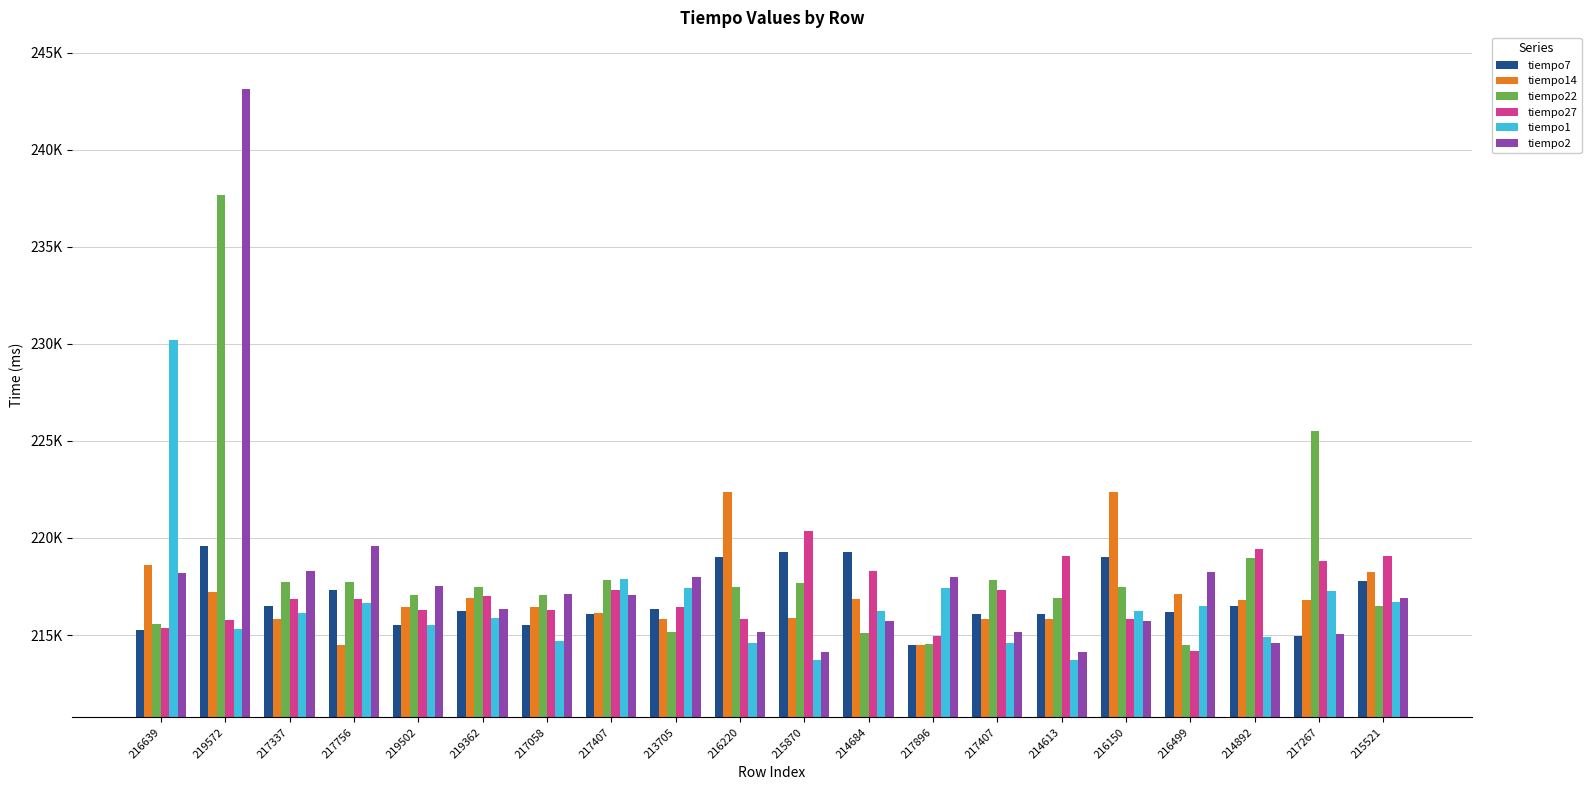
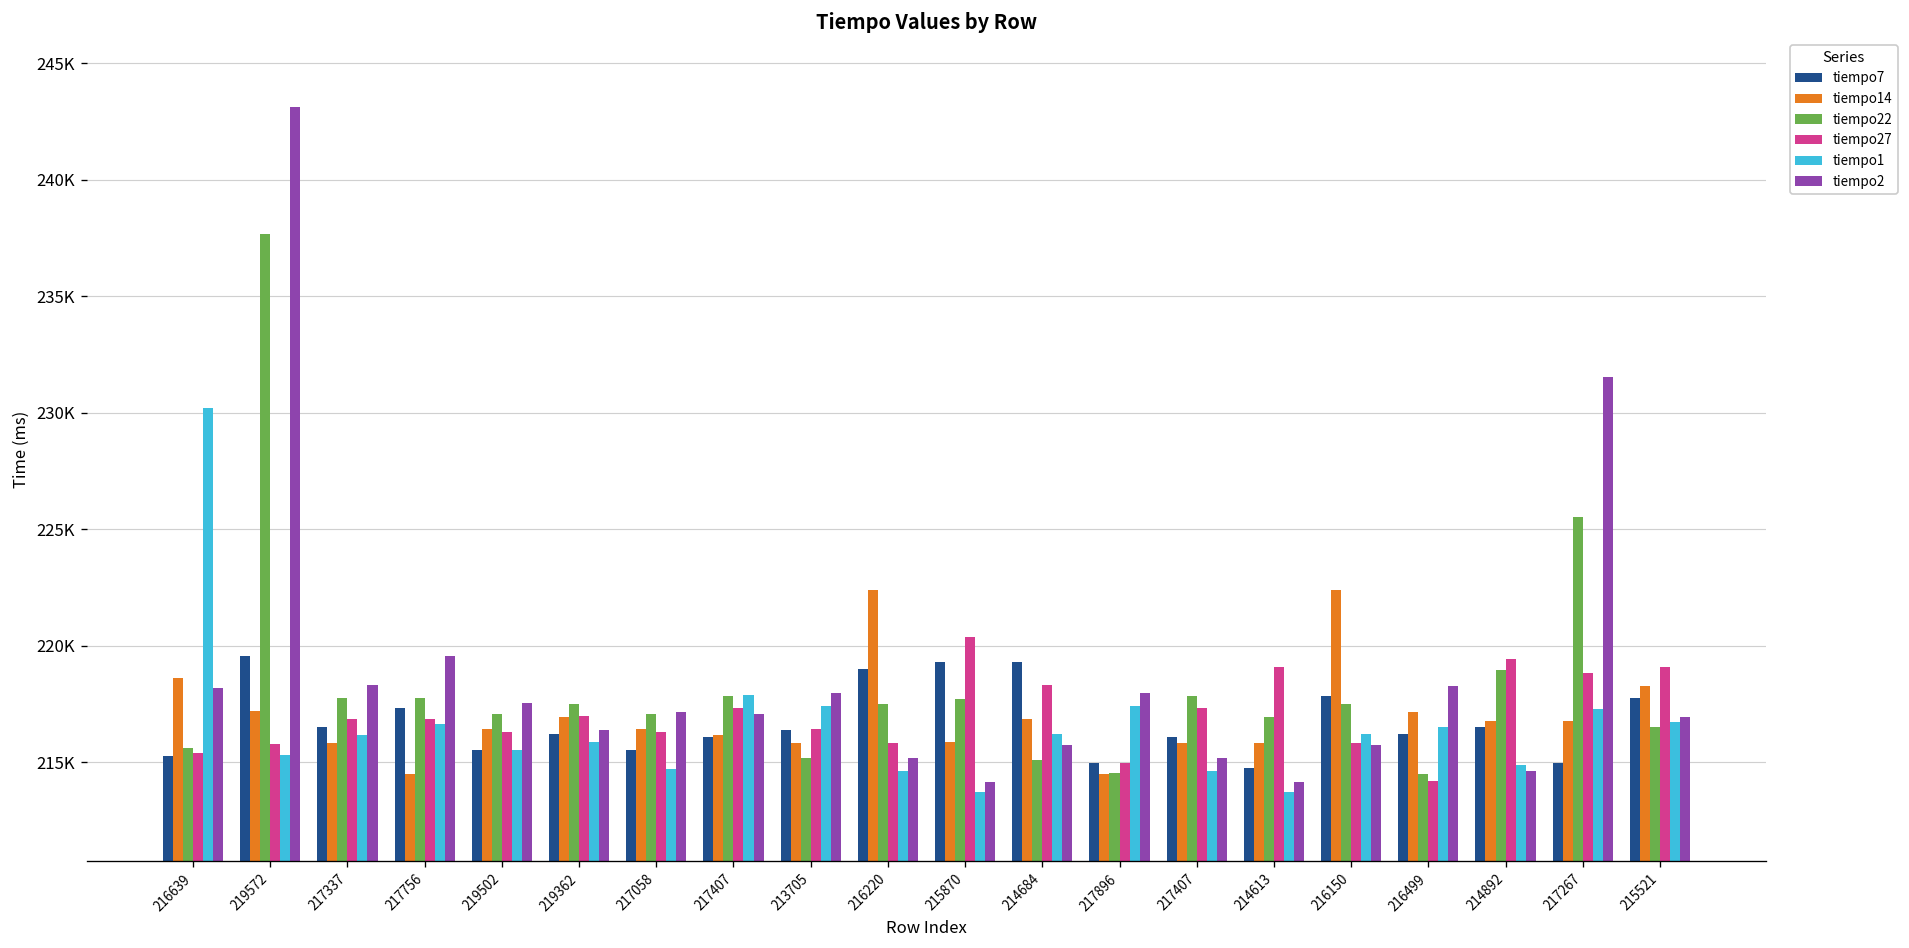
tiempo7, 217896: 214500 -> 215000
tiempo7, 214613: 216100 -> 214800
tiempo7, 216150: 219000 -> 217800
tiempo2, 217267: 215000 -> 231500
